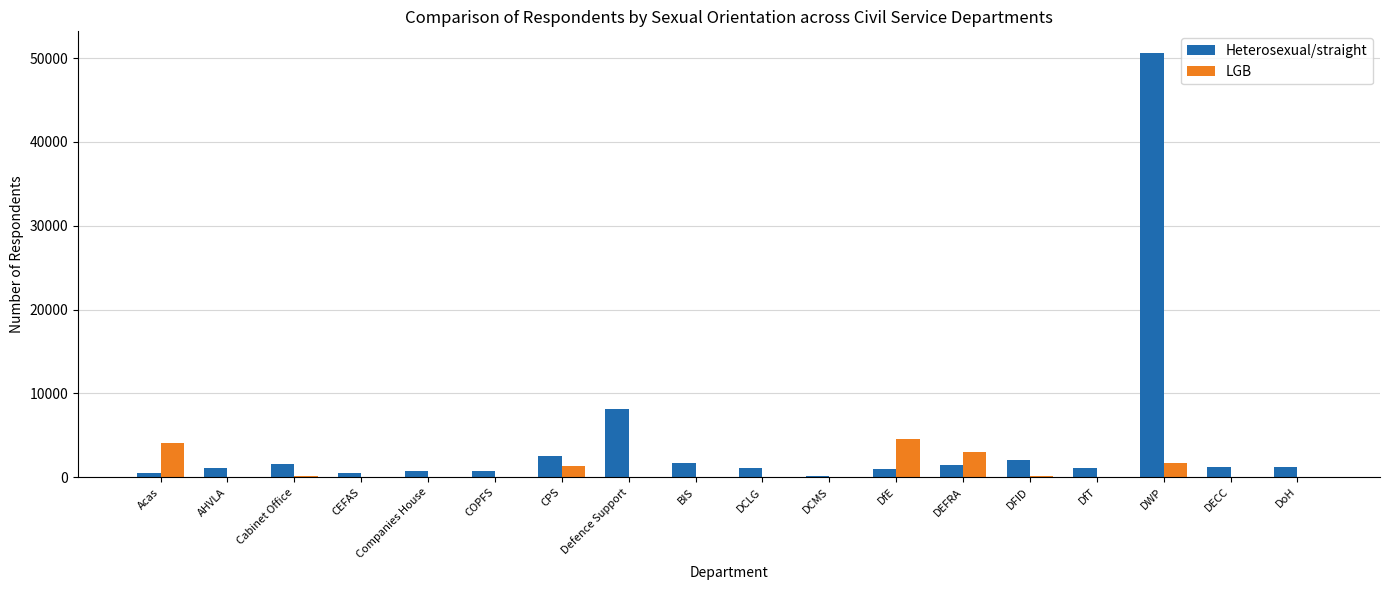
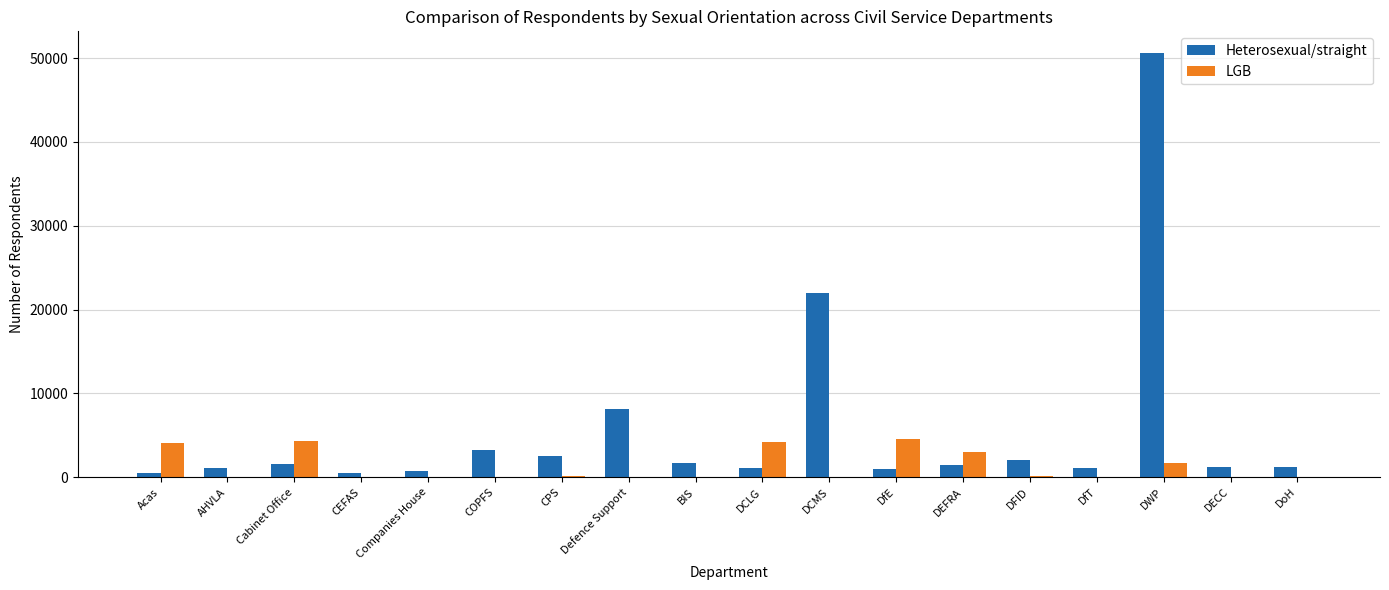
LGB, Cabinet Office: 0 -> 4000
Heterosexual/straight, COPFS: 1000 -> 3000
LGB, CPS: 1000 -> 0
LGB, DCLG: 0 -> 4000
Heterosexual/straight, DCMS: 0 -> 22000
